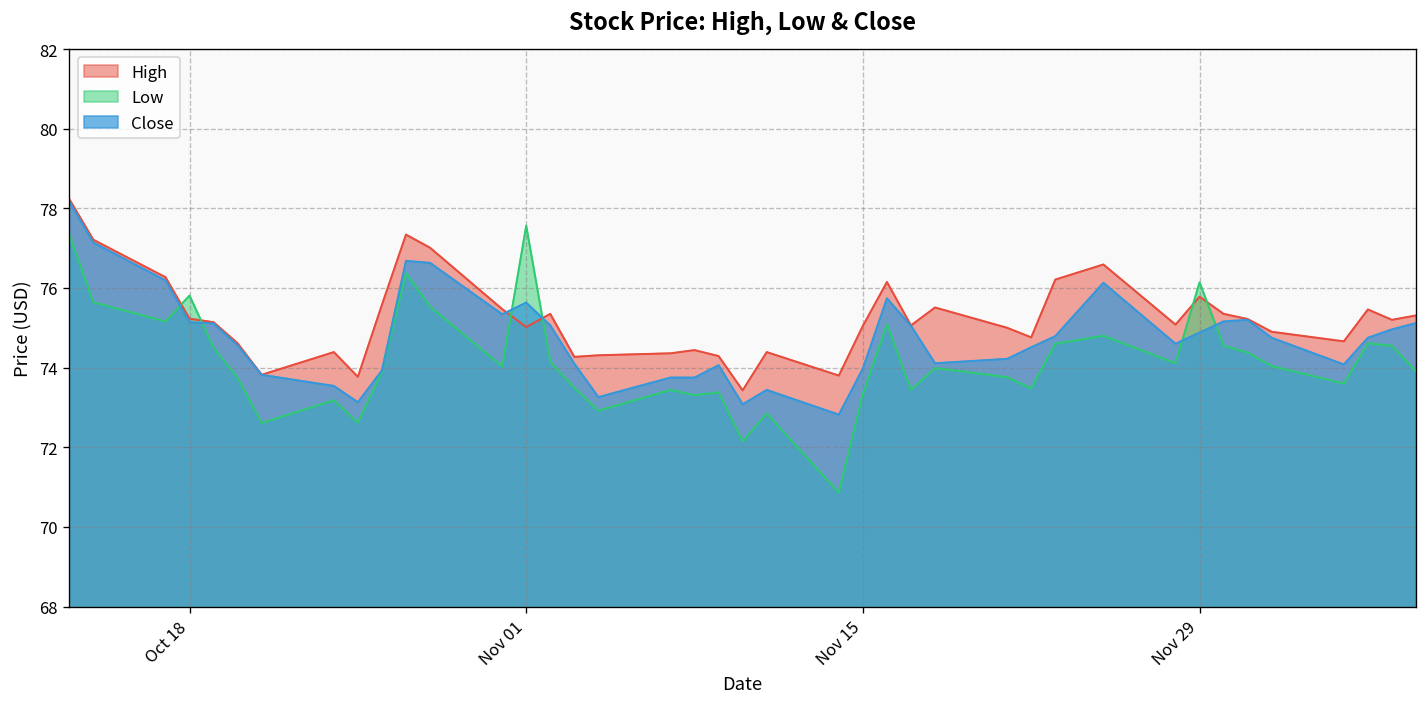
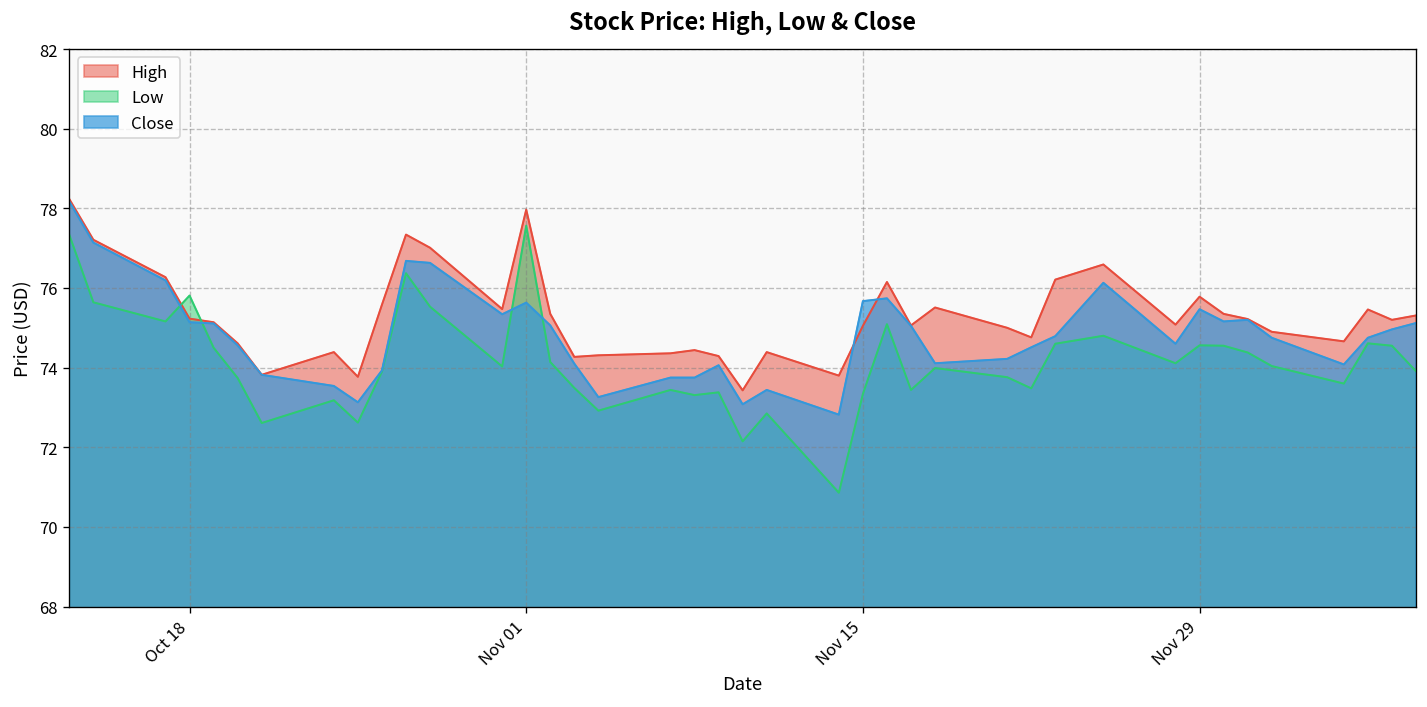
High, Nov 01: 75.0 -> 78.0
Close, Nov 15: 74.0 -> 75.7
Low, Nov 29: 76.1 -> 74.6
Close, Nov 29: 74.9 -> 75.5
